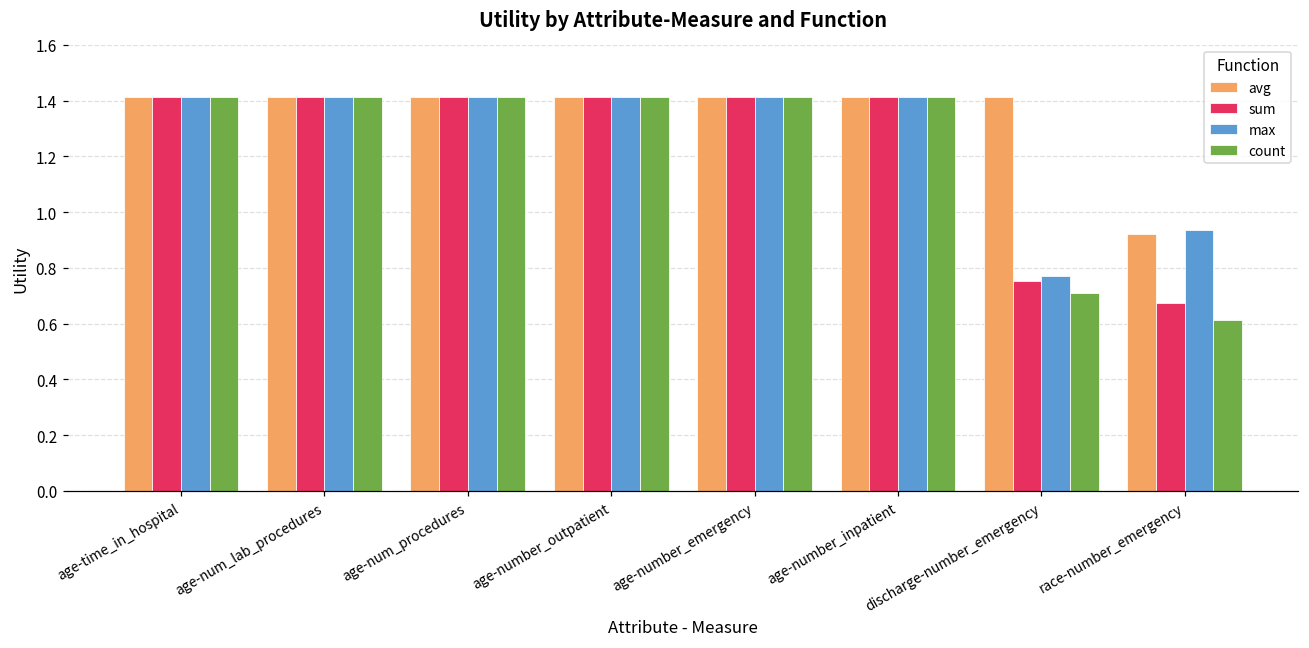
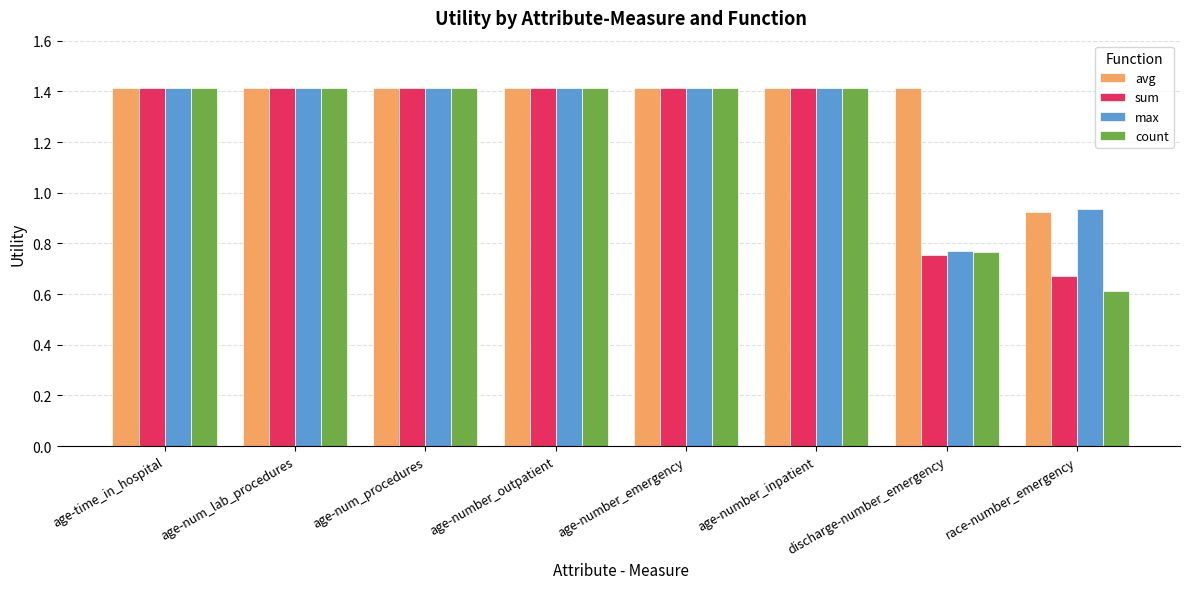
count, discharge-number_emergency: 0.71 -> 0.77
